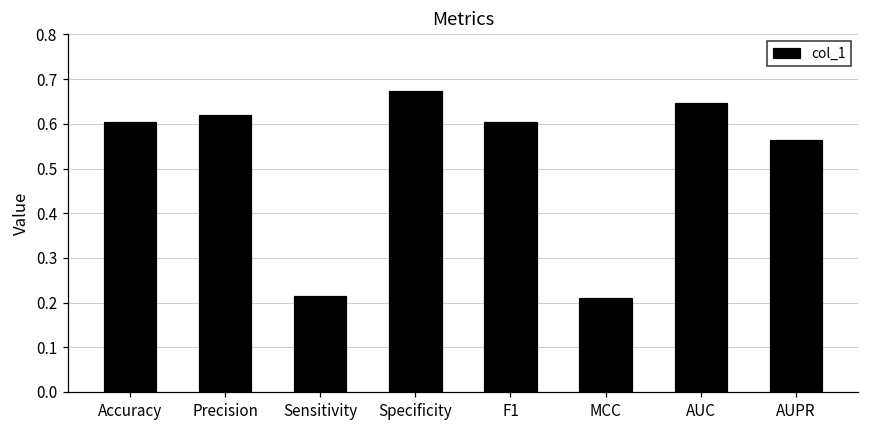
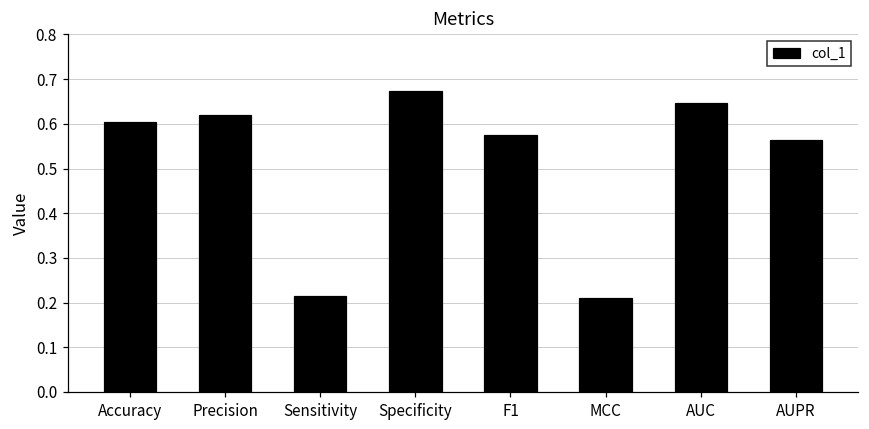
F1: 0.60 -> 0.57
